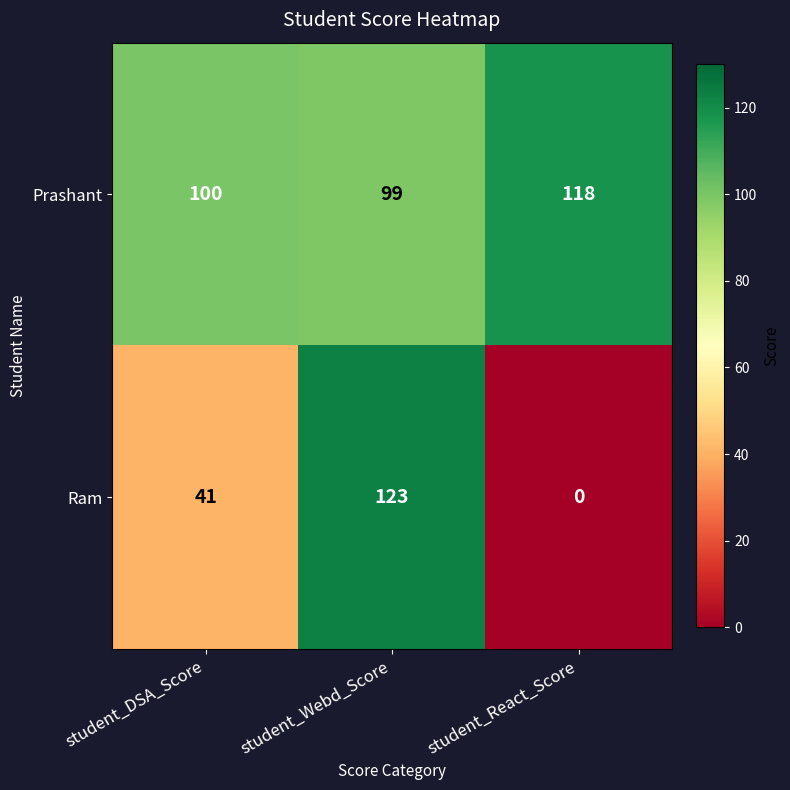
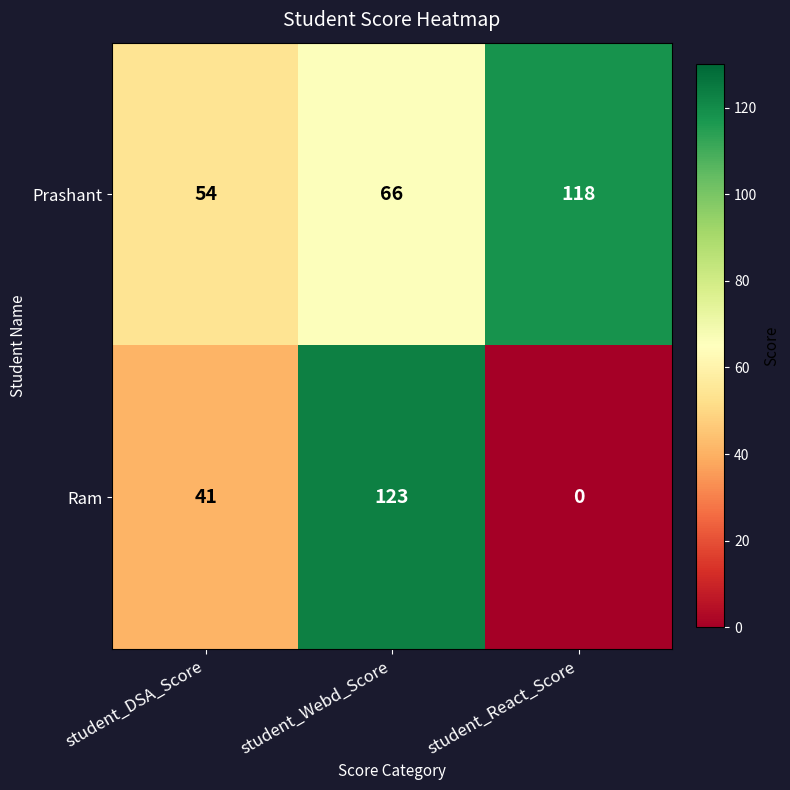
Prashant, student_DSA_Score: 100 -> 54
Prashant, student_Webd_Score: 99 -> 66
